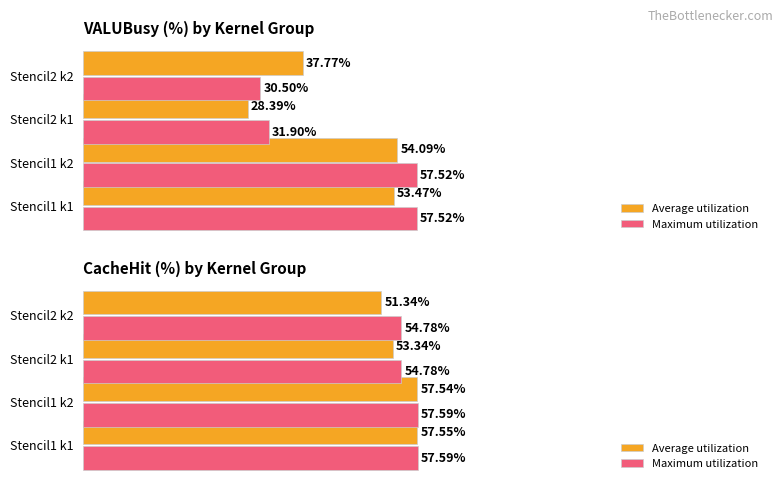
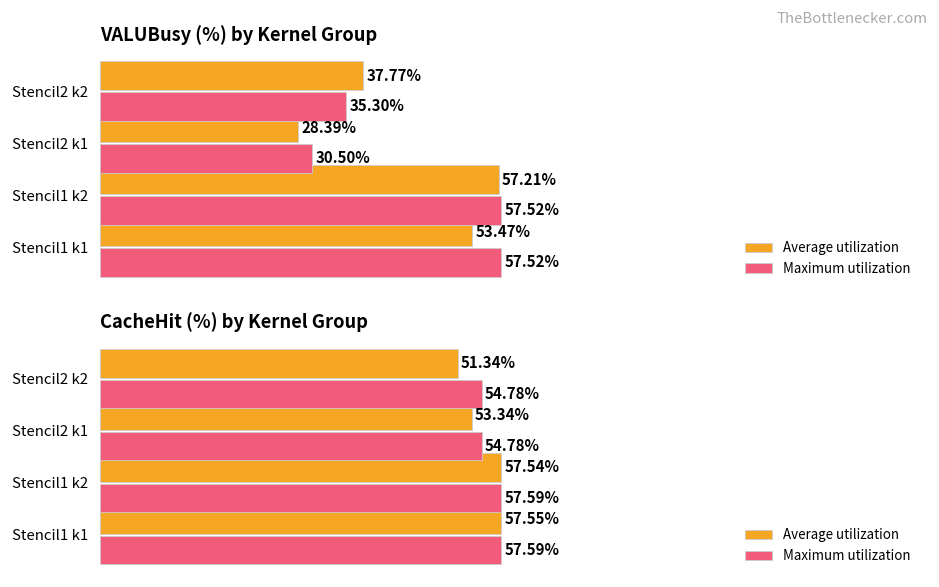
VALUBusy (%) by Kernel Group, Maximum utilization, Stencil2 k2: 30.50% -> 35.30%
VALUBusy (%) by Kernel Group, Maximum utilization, Stencil2 k1: 31.90% -> 30.50%
VALUBusy (%) by Kernel Group, Average utilization, Stencil1 k2: 54.09% -> 57.21%
